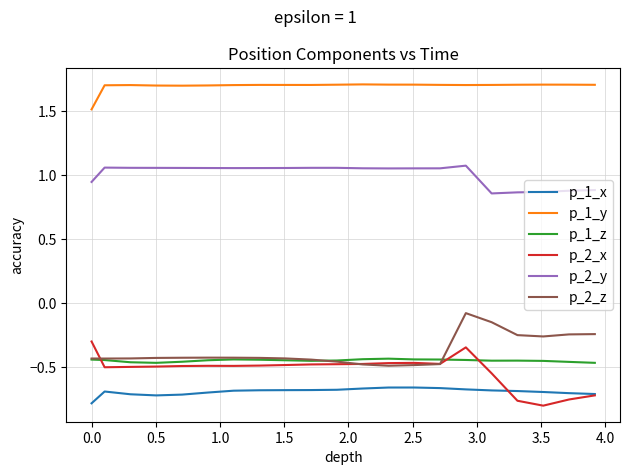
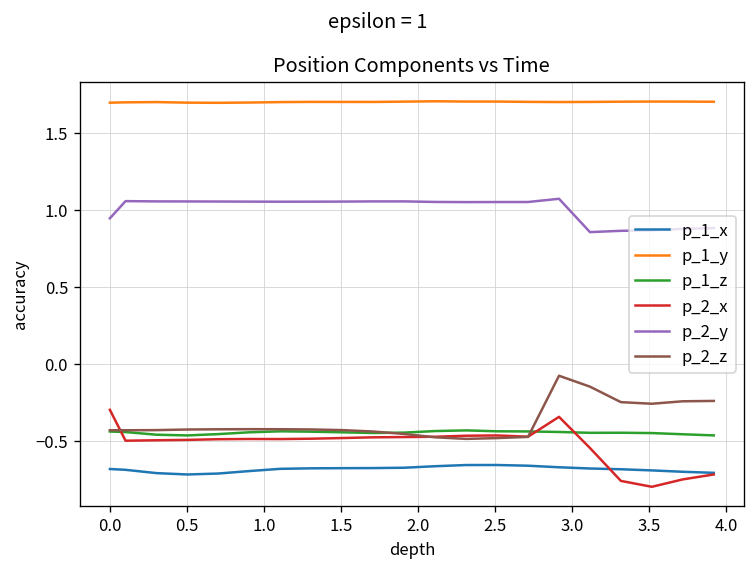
p_1_x, 0.0: -0.78 -> -0.68
p_1_y, 0.0: 1.51 -> 1.70
